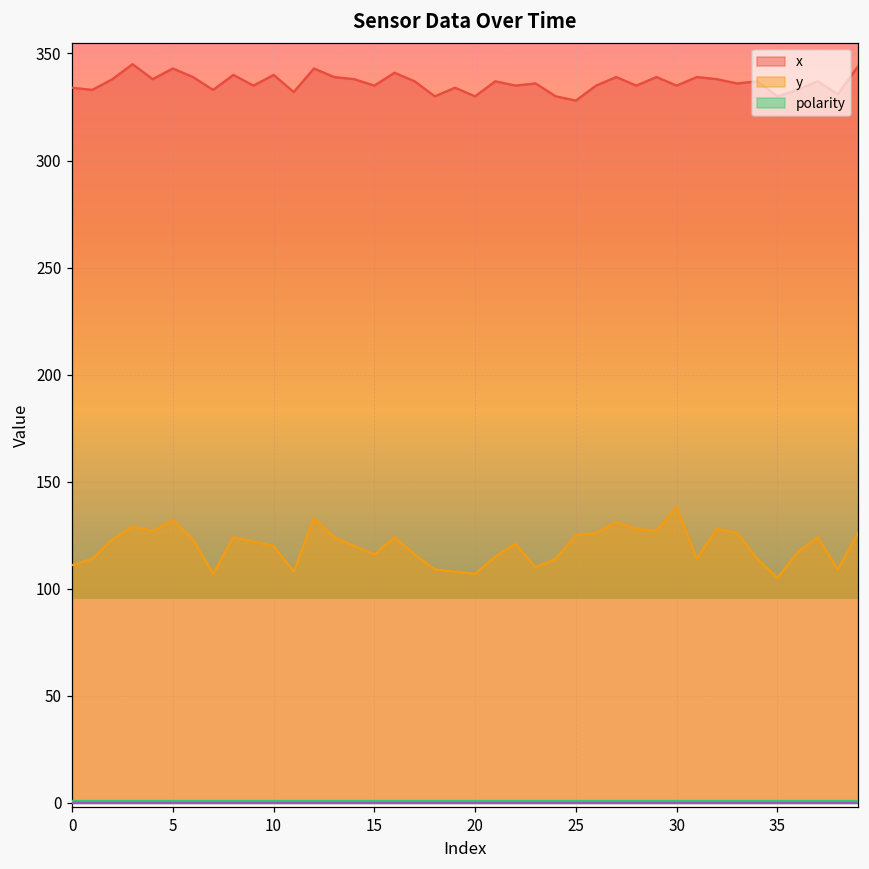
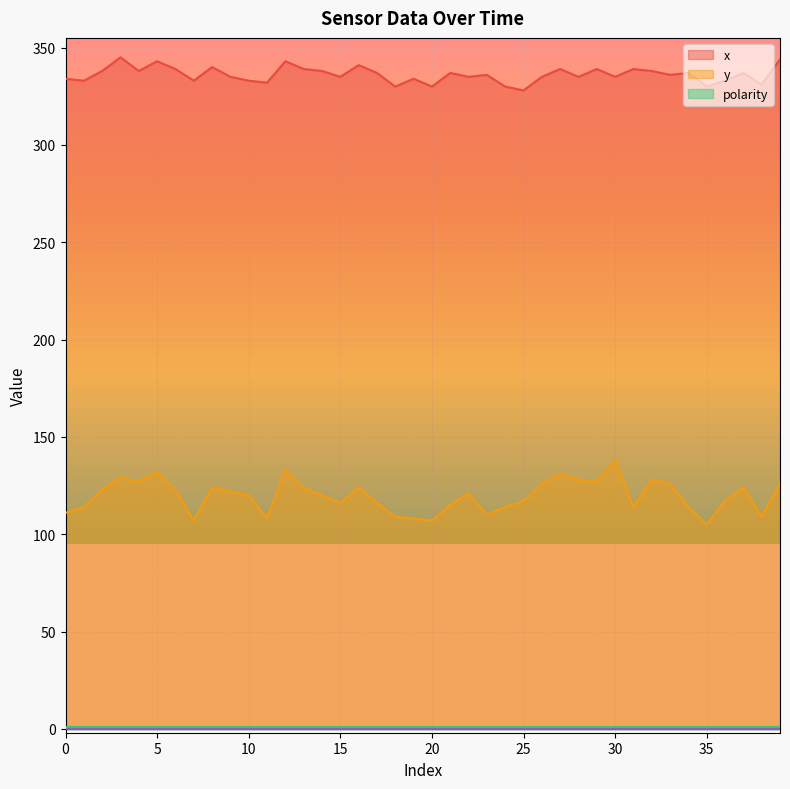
x, 10: 340 -> 333
y, 25: 125 -> 117
